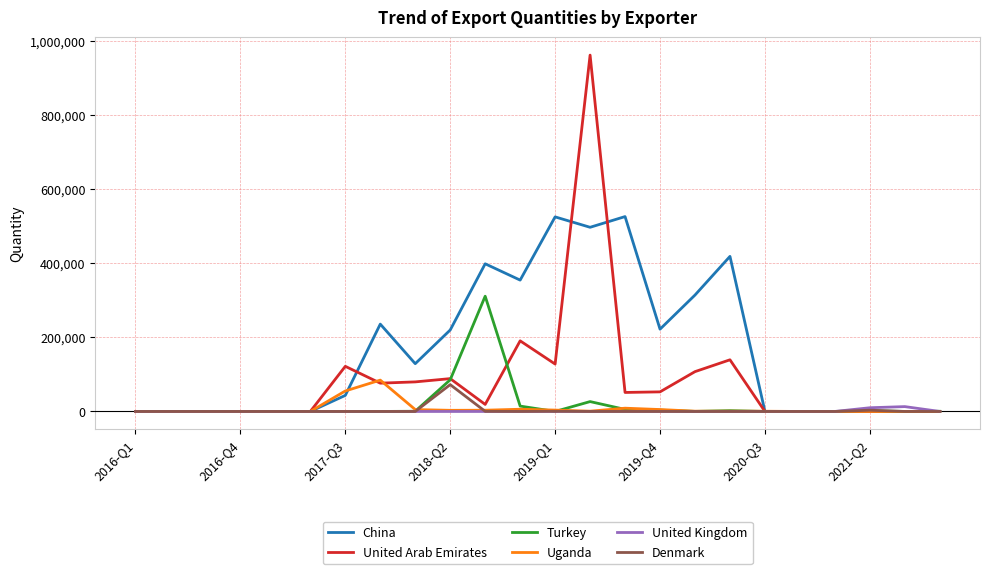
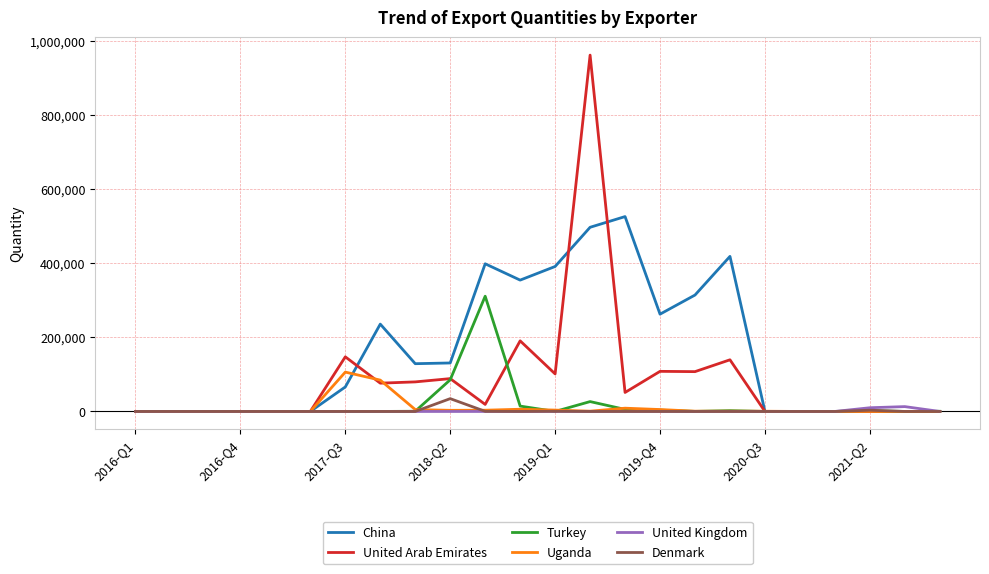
China, 2017-Q3: 40,000 -> 70,000
United Arab Emirates, 2017-Q3: 120,000 -> 150,000
Uganda, 2017-Q3: 60,000 -> 110,000
China, 2018-Q2: 220,000 -> 130,000
Denmark, 2018-Q2: 70,000 -> 30,000
China, 2019-Q1: 530,000 -> 390,000
United Arab Emirates, 2019-Q1: 130,000 -> 100,000
China, 2019-Q4: 220,000 -> 260,000
United Arab Emirates, 2019-Q4: 50,000 -> 110,000
